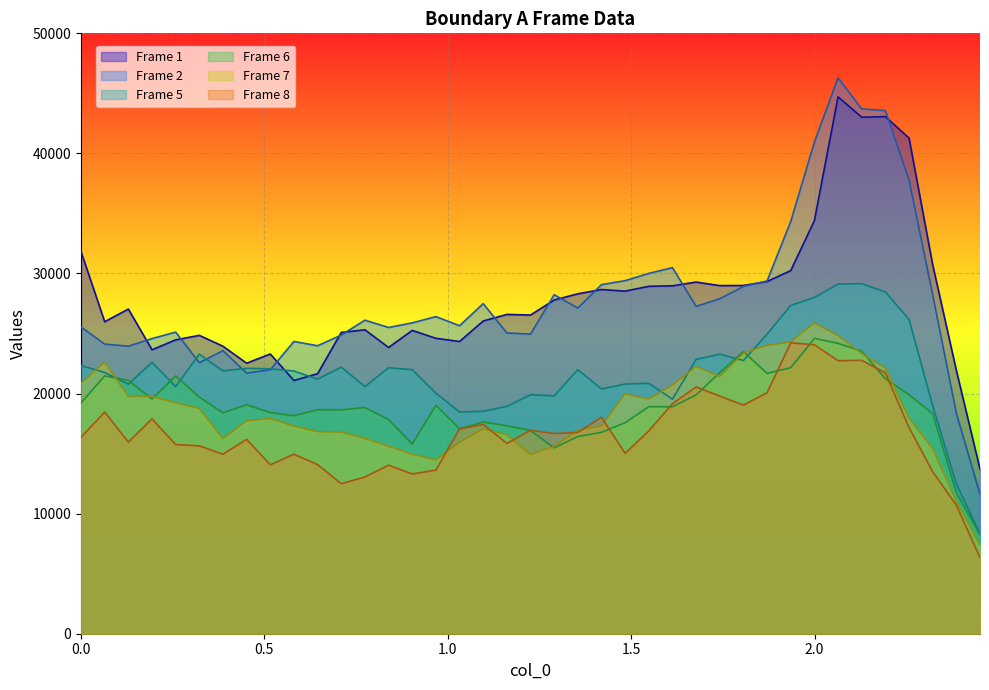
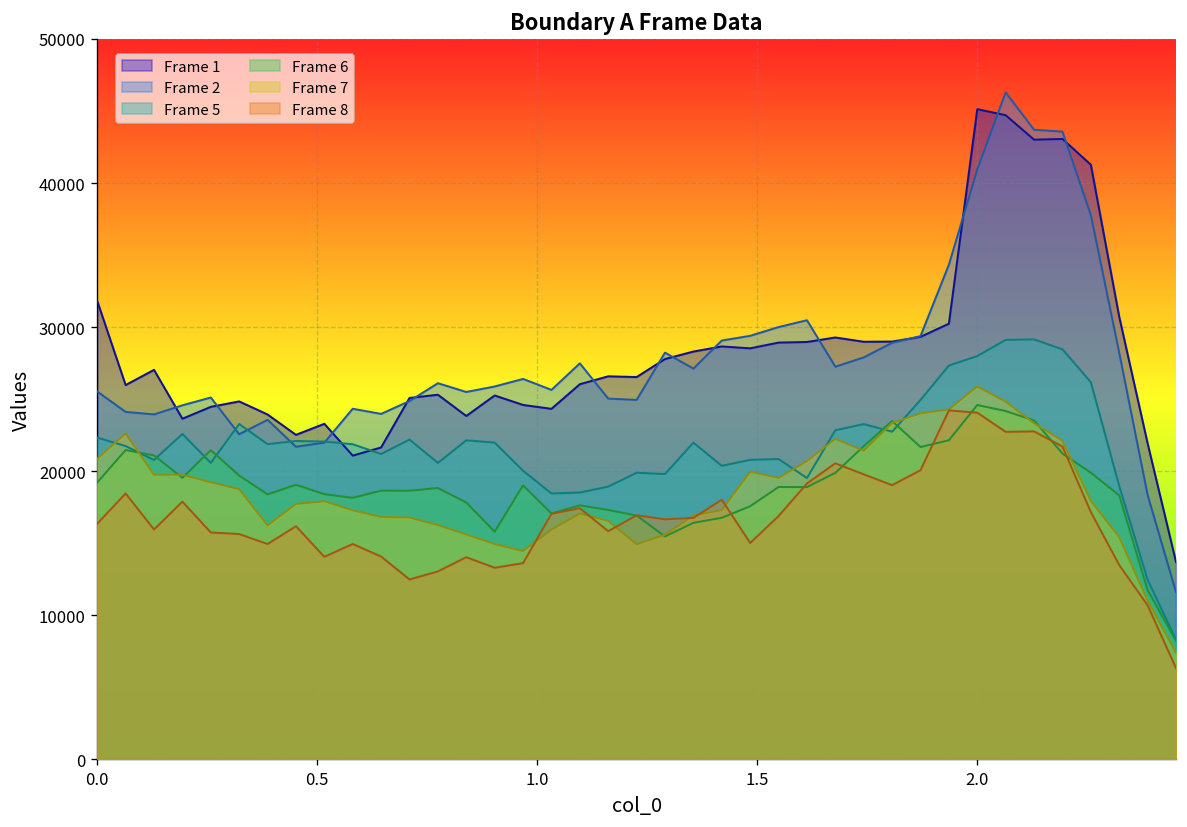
Frame 1, 2.0: 34400 -> 45100
